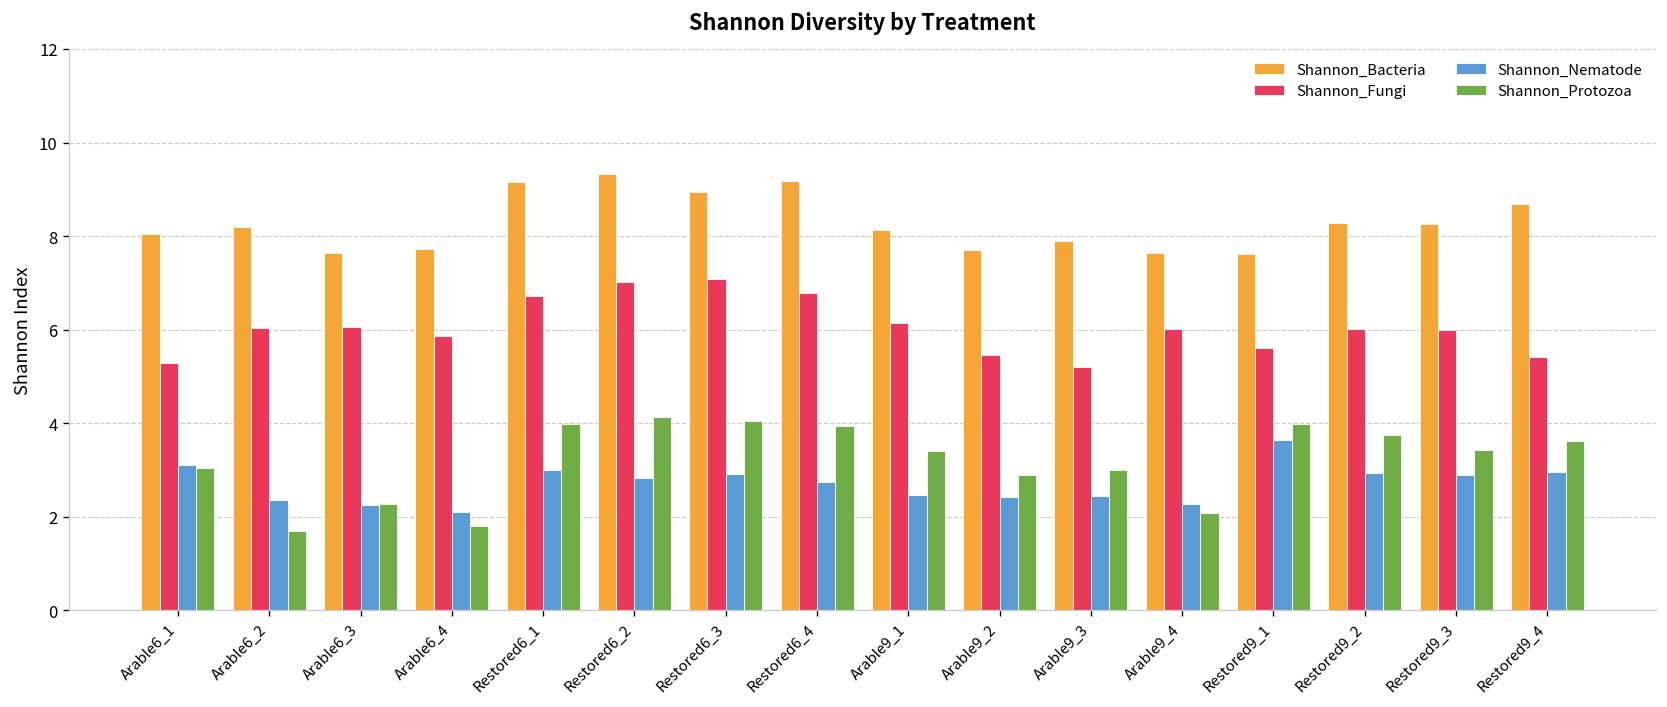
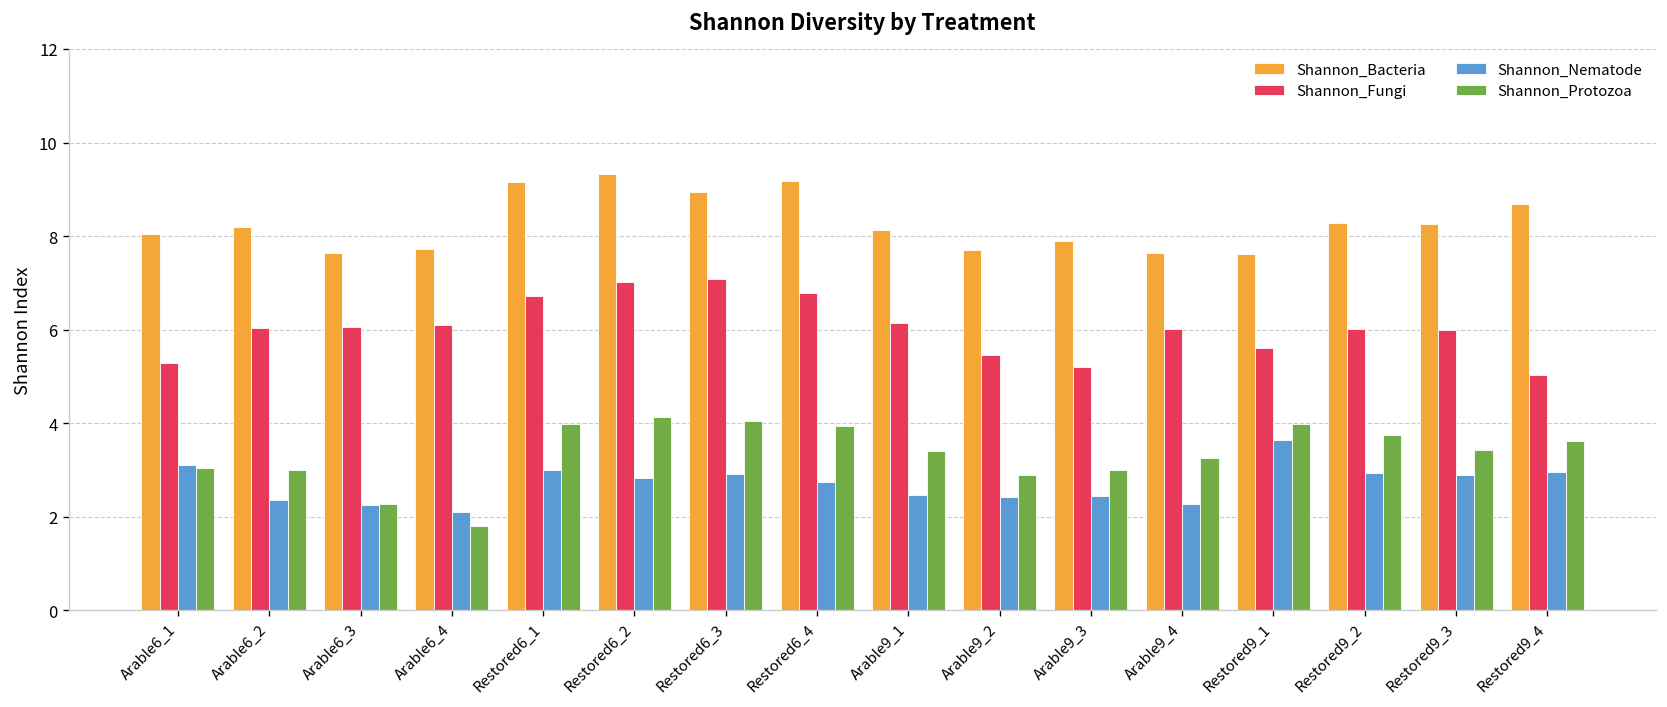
Shannon_Protozoa, Arable6_2: 1.7 -> 3.0
Shannon_Fungi, Arable6_4: 5.9 -> 6.1
Shannon_Protozoa, Arable9_4: 2.1 -> 3.3
Shannon_Fungi, Restored9_4: 5.4 -> 5.0
